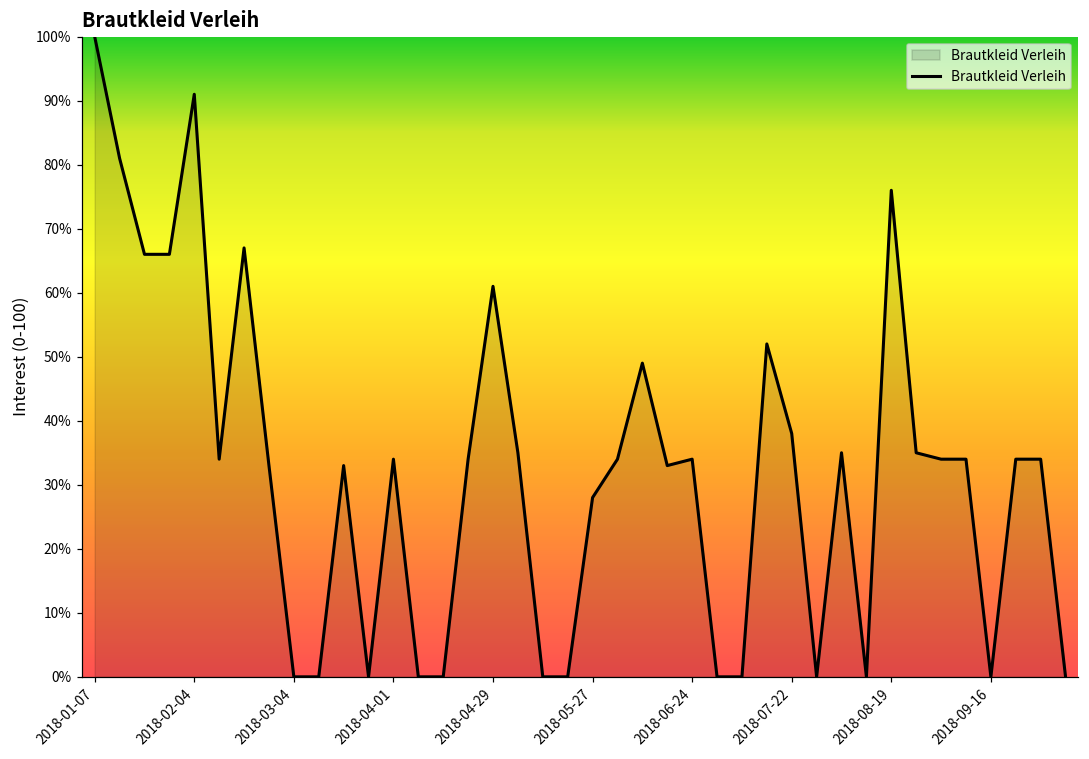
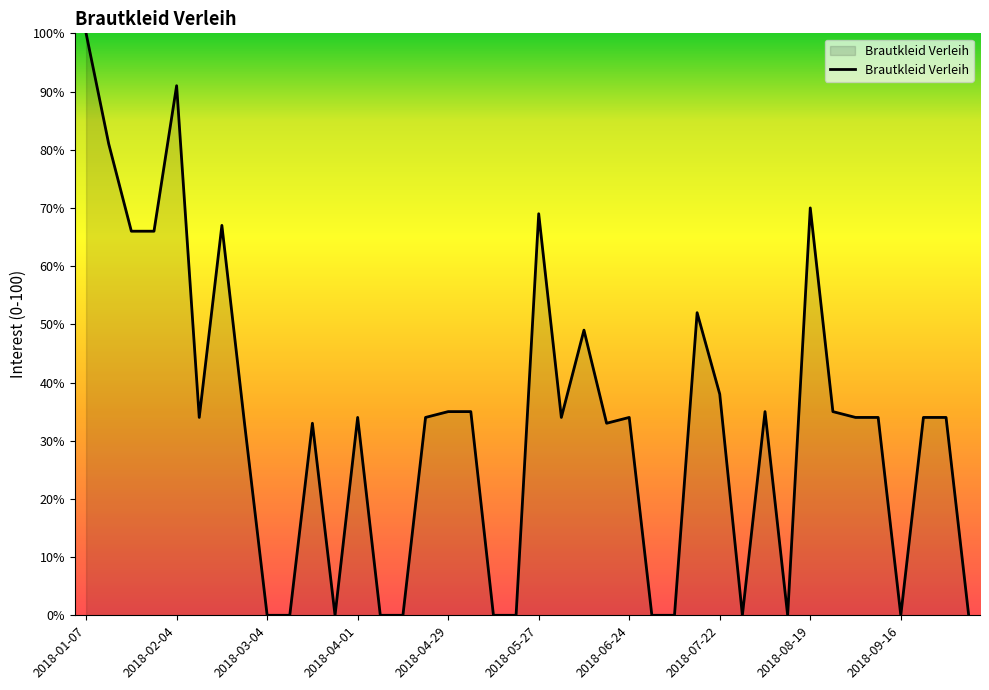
2018-04-29: 61% -> 35%
2018-05-27: 28% -> 69%
2018-08-19: 76% -> 70%
